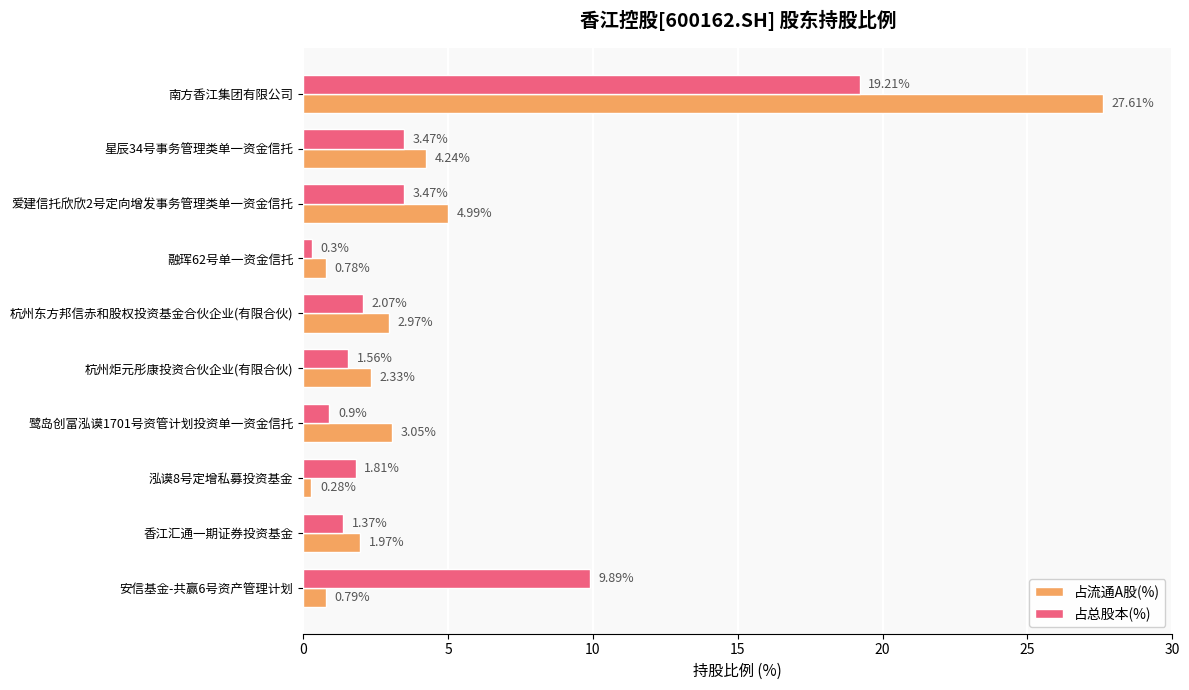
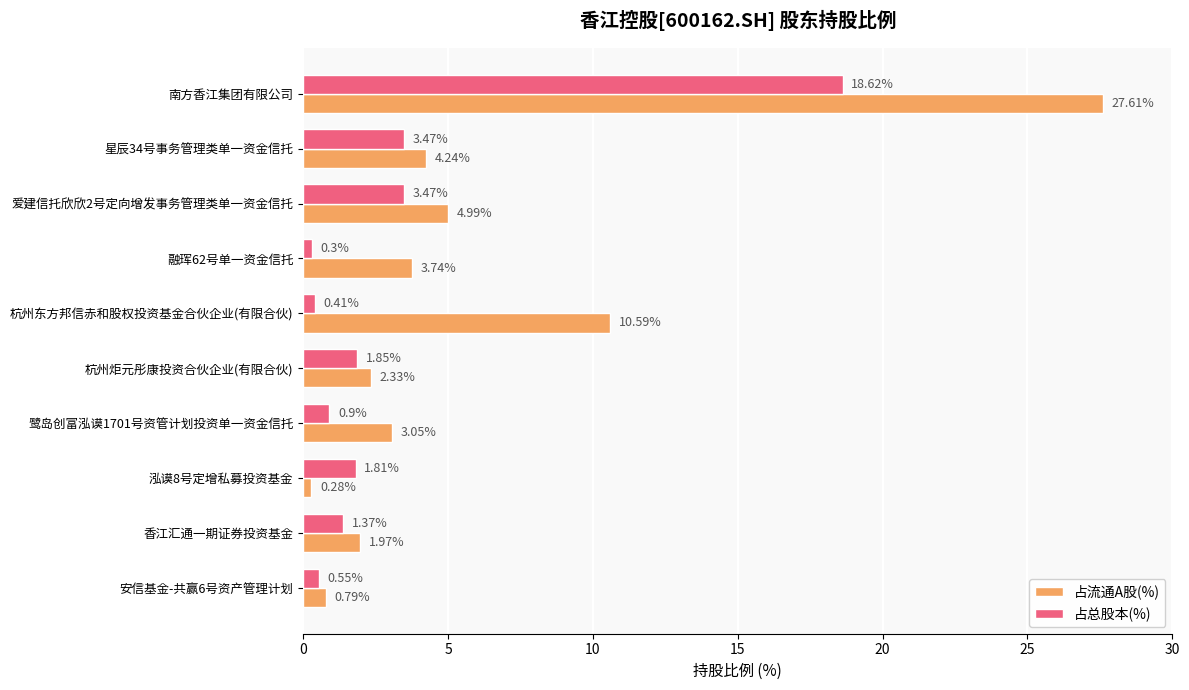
占总股本(%), 南方香江集团有限公司: 19.21% -> 18.62%
占流通A股(%), 融珲62号单一资金信托: 0.78% -> 3.74%
占总股本(%), 杭州东方邦信赤和股权投资基金合伙企业(有限合伙): 2.07% -> 0.41%
占流通A股(%), 杭州东方邦信赤和股权投资基金合伙企业(有限合伙): 2.97% -> 10.59%
占总股本(%), 杭州炬元彤康投资合伙企业(有限合伙): 1.56% -> 1.85%
占总股本(%), 安信基金-共赢6号资产管理计划: 9.89% -> 0.55%
